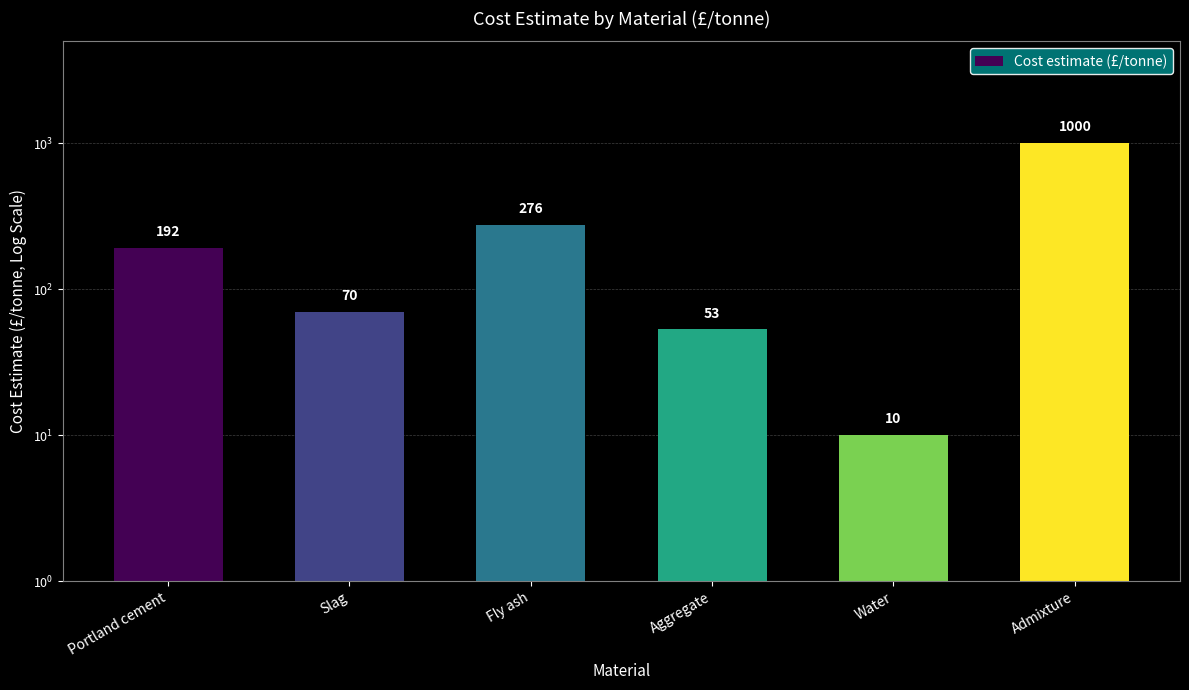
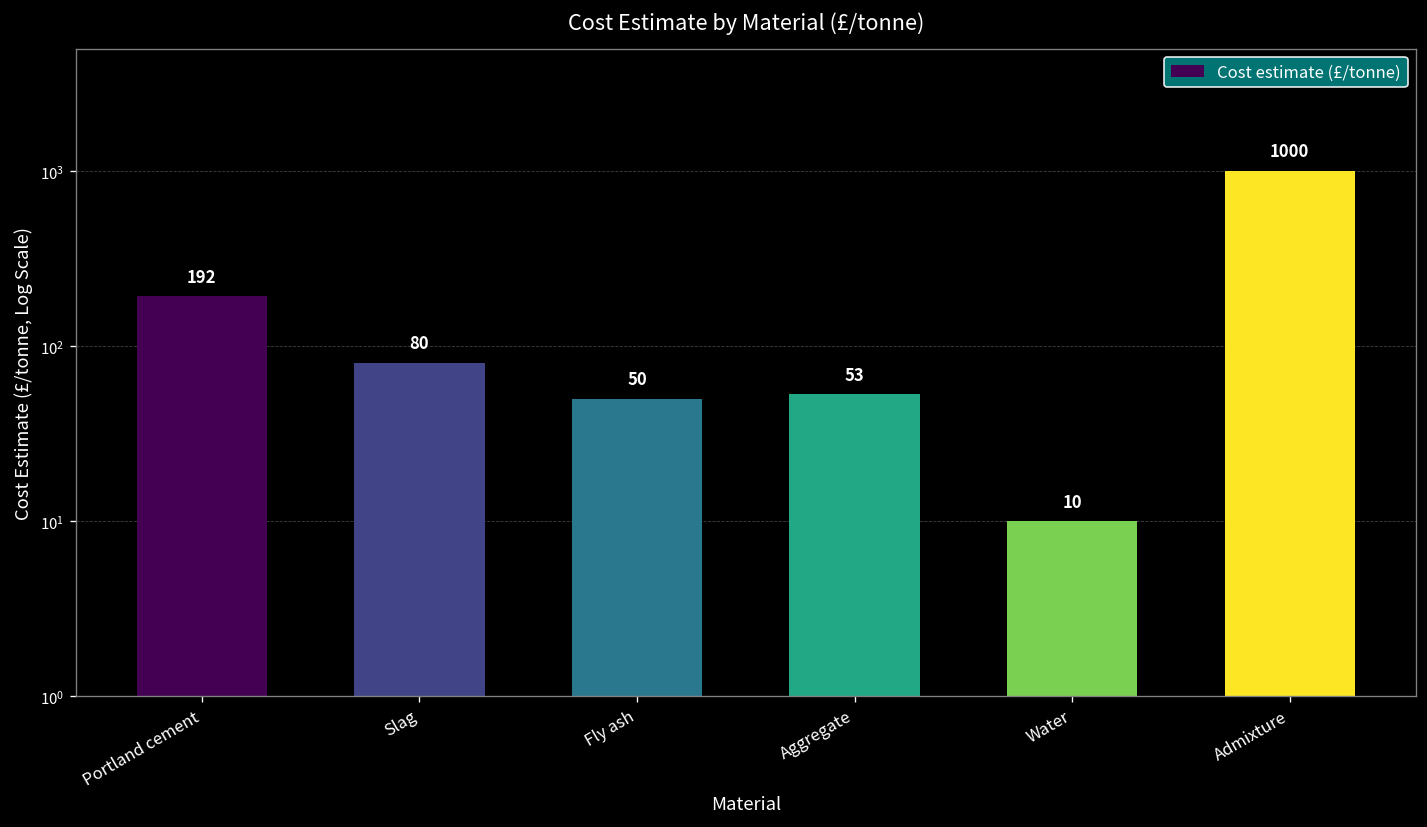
Slag: 70 -> 80
Fly ash: 276 -> 50
